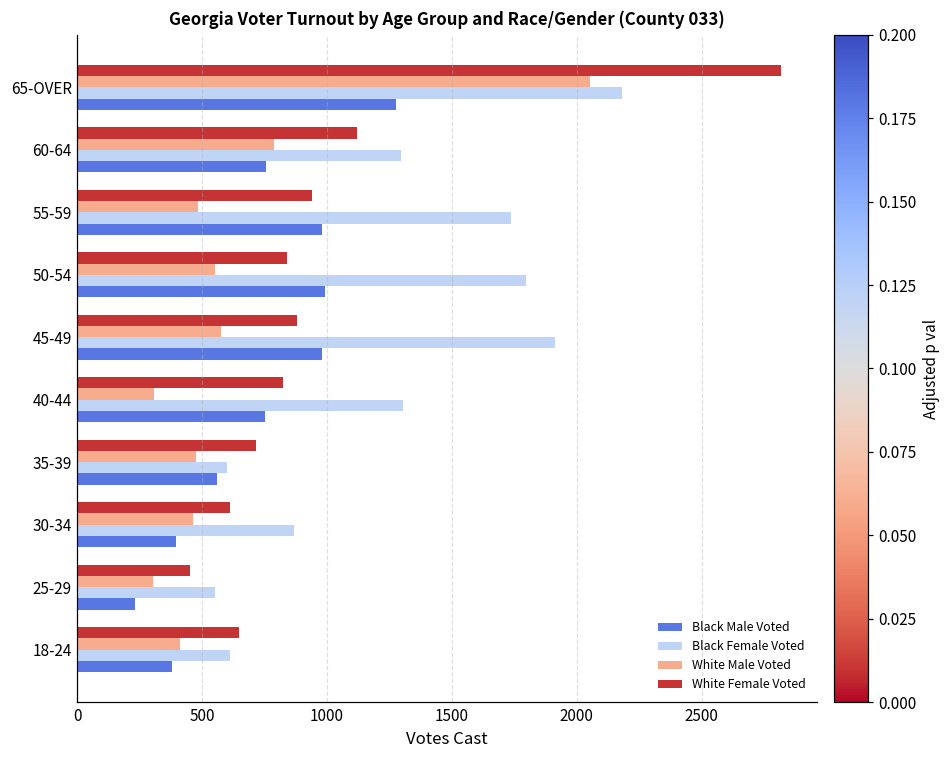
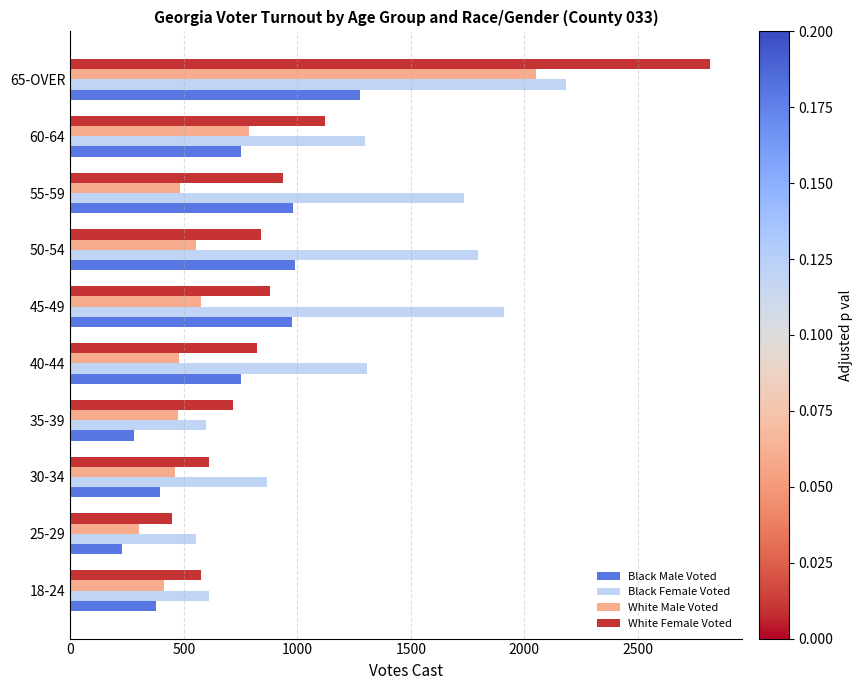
White Male Voted, 40-44: 310 -> 480
Black Male Voted, 35-39: 560 -> 280
White Female Voted, 18-24: 650 -> 580
